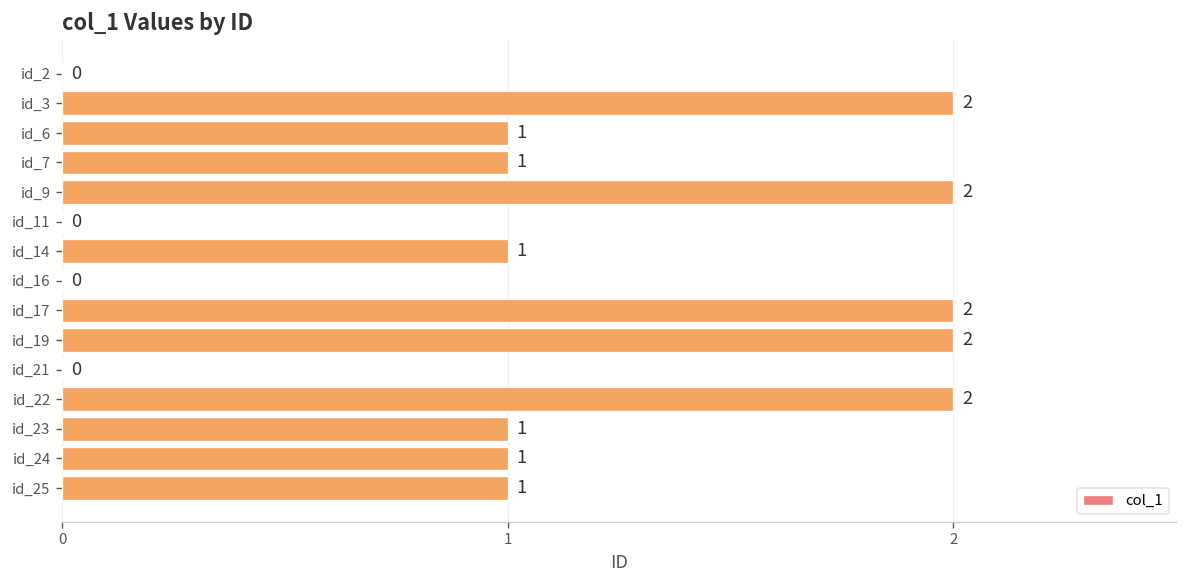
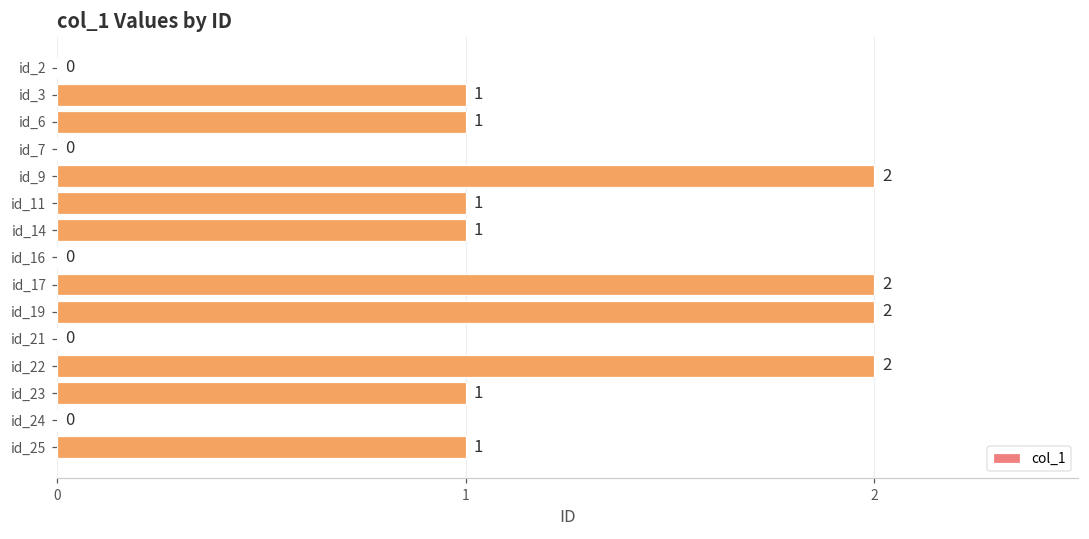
id_3: 2 -> 1
id_7: 1 -> 0
id_11: 0 -> 1
id_24: 1 -> 0
